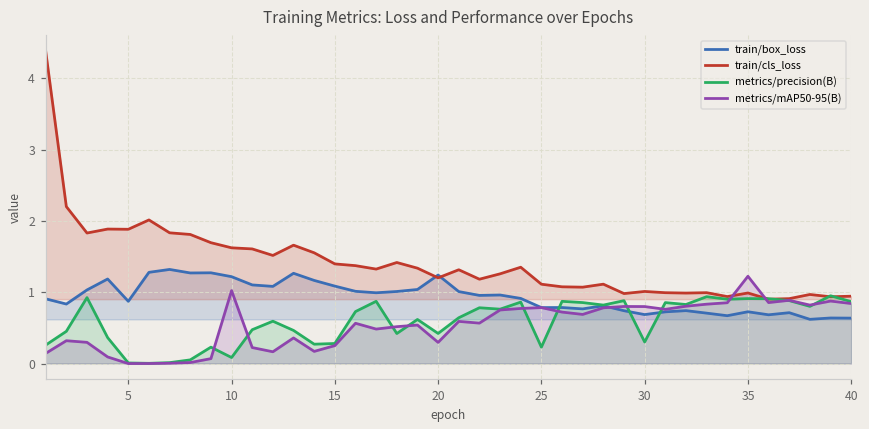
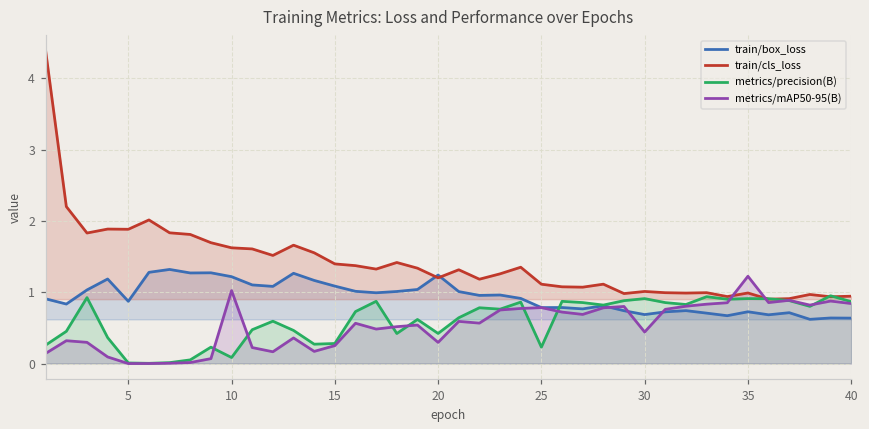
metrics/precision(B), 30: 0.3 -> 0.9
metrics/mAP50-95(B), 30: 0.8 -> 0.4
